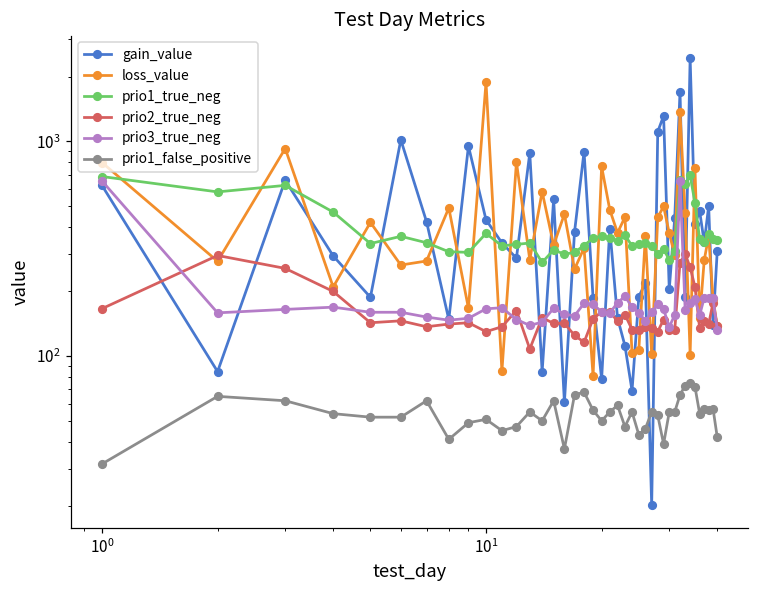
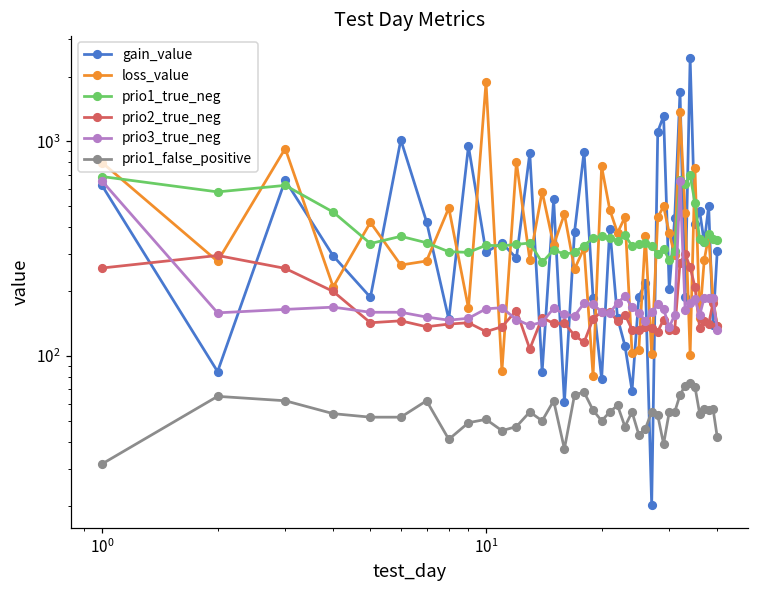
prio2_true_neg, 10^0: 170 -> 260
gain_value, 10^1: 430 -> 300
prio1_true_neg, 10^1: 370 -> 330
